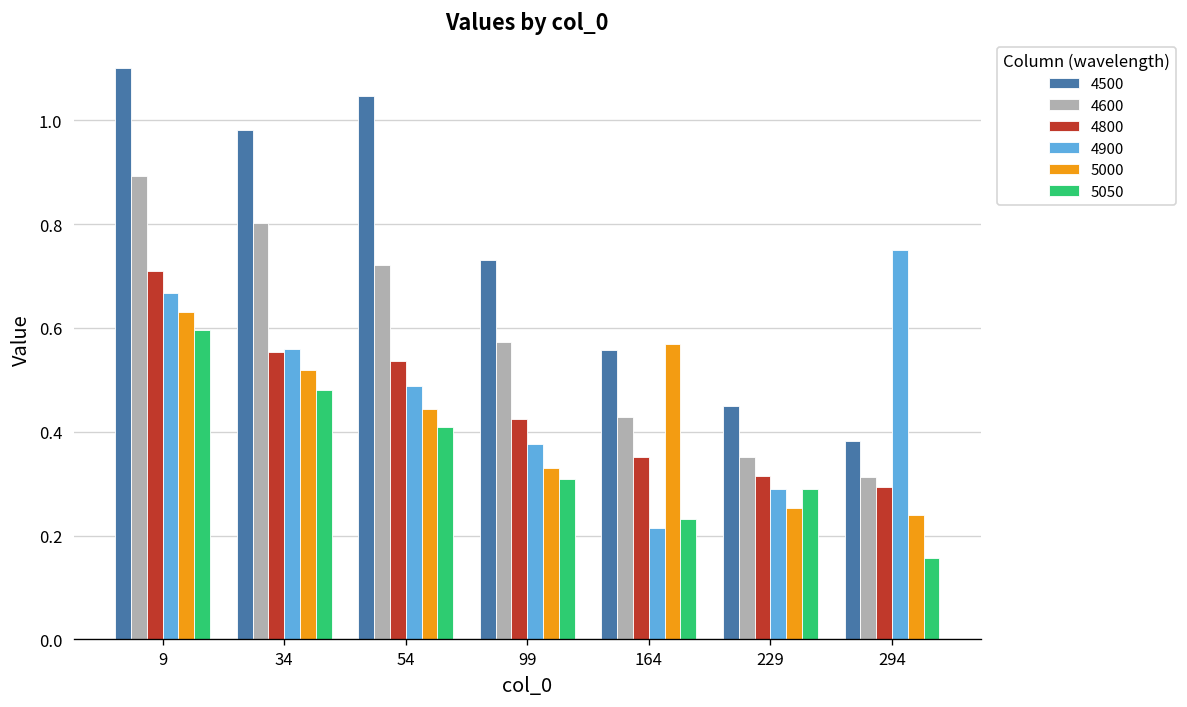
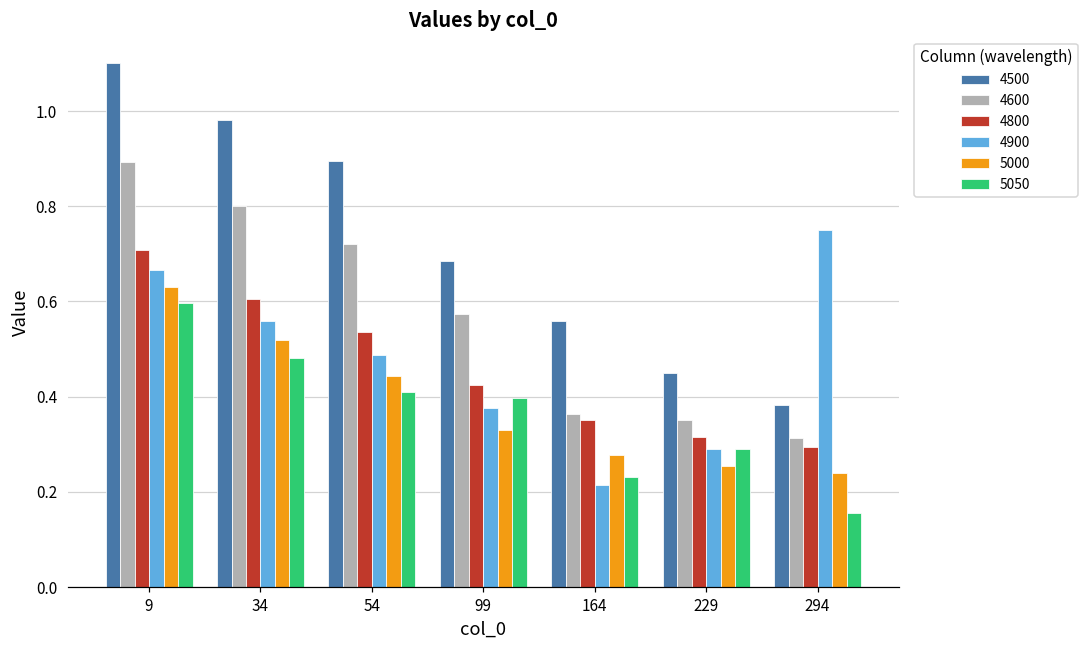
4800, 34: 0.55 -> 0.61
4500, 54: 1.05 -> 0.90
4500, 99: 0.73 -> 0.69
5050, 99: 0.31 -> 0.40
4600, 164: 0.43 -> 0.36
5000, 164: 0.57 -> 0.28
